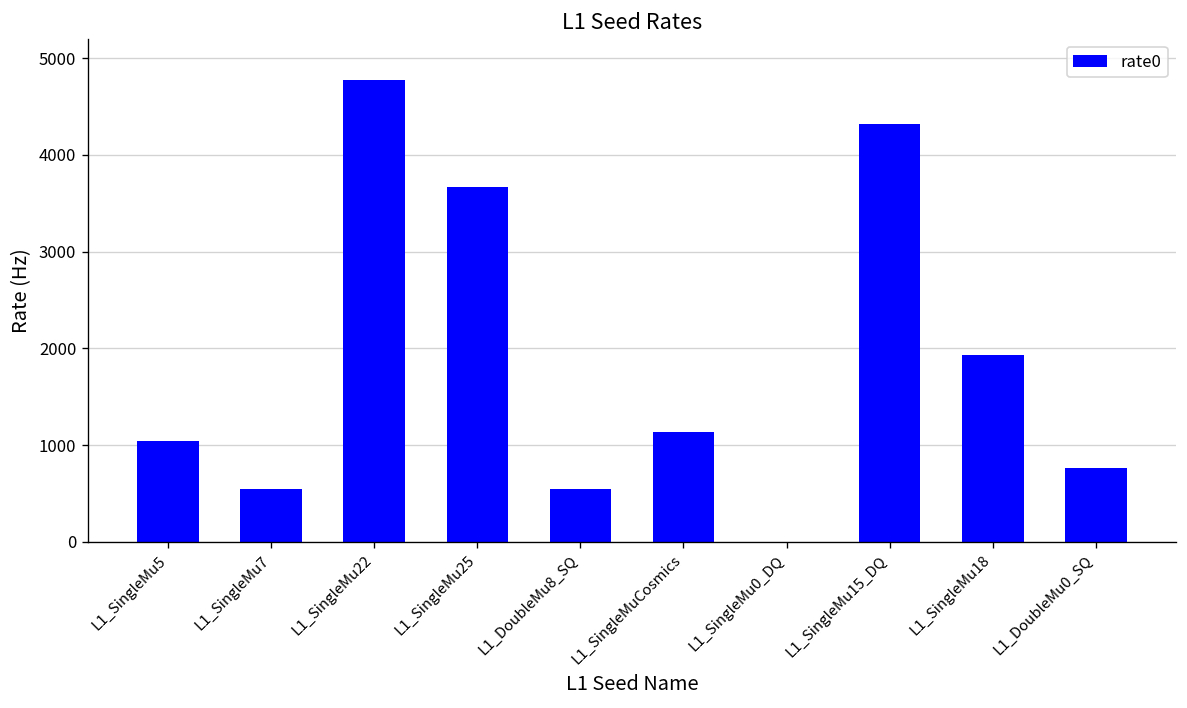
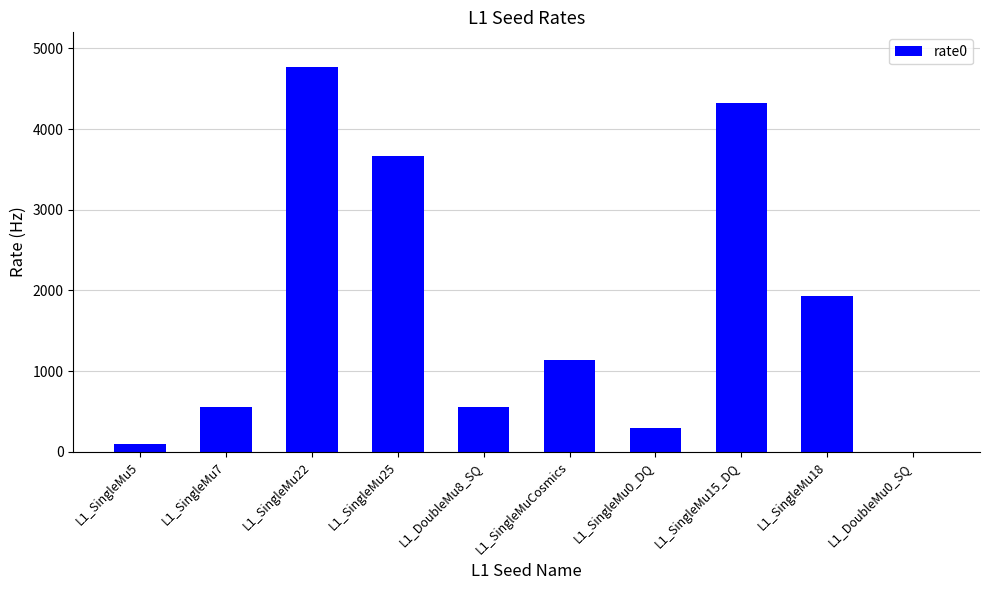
L1_SingleMu5: 1000 -> 100
L1_SingleMu0_DQ: 0 -> 300
L1_DoubleMu0_SQ: 800 -> 0
